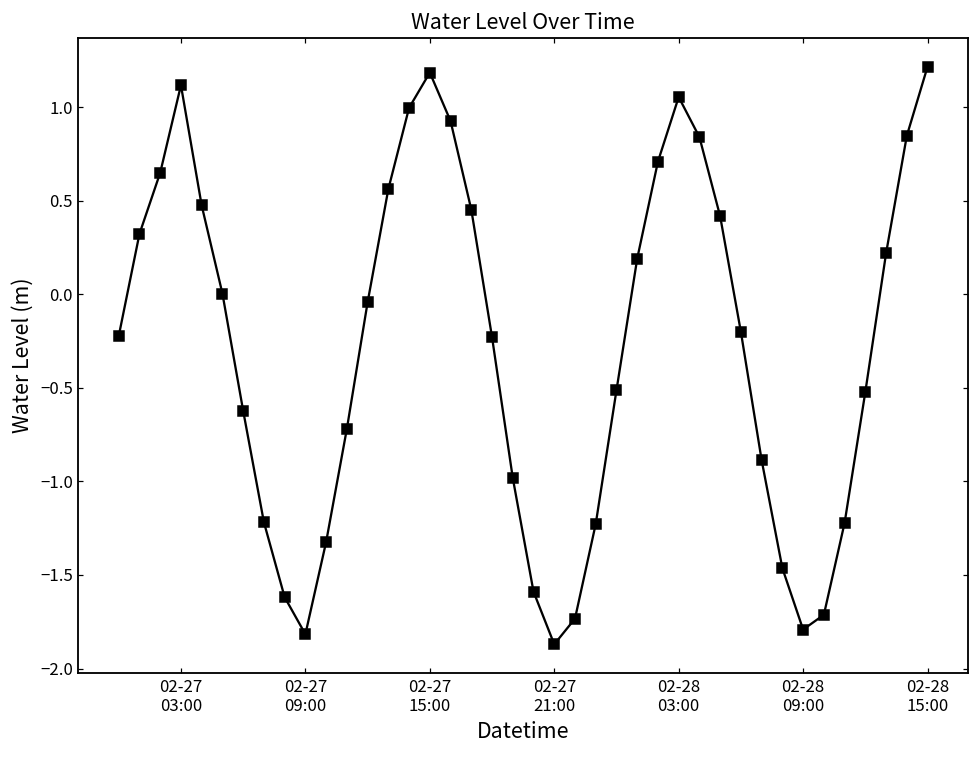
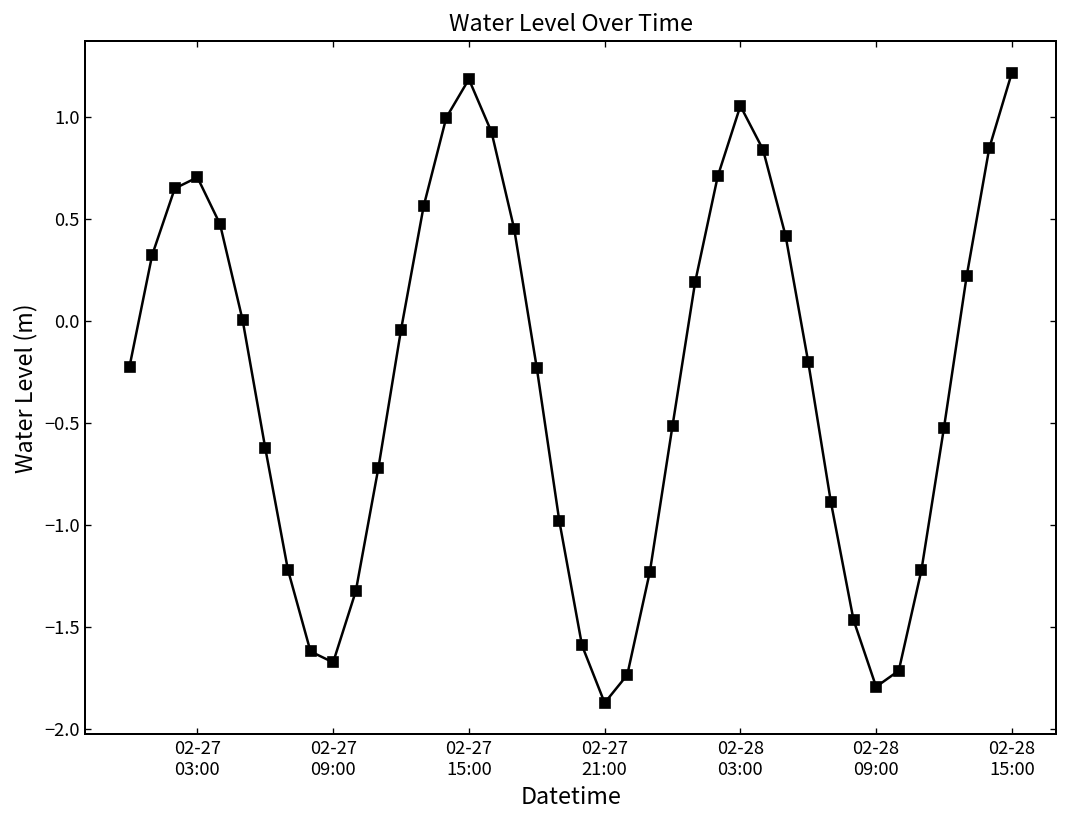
02-27 03:00: 1.12 -> 0.70
02-27 09:00: -1.82 -> -1.67
